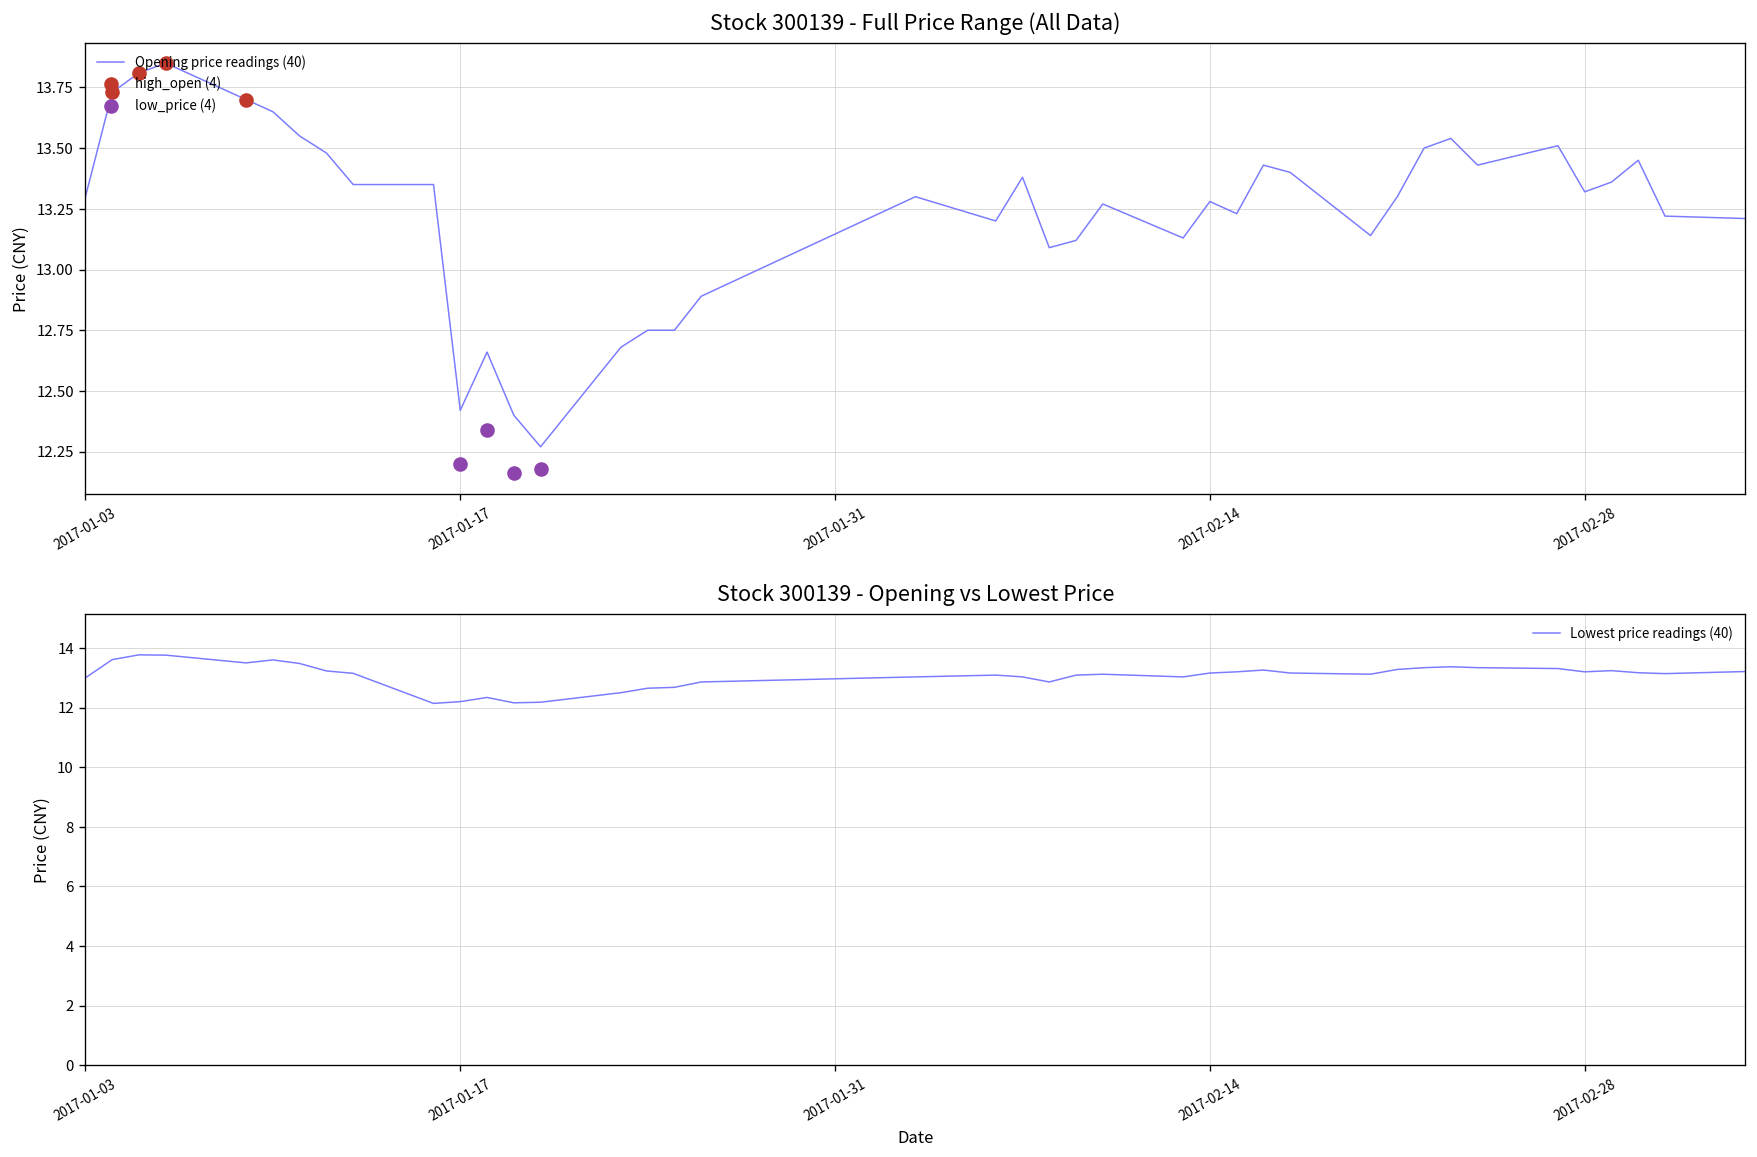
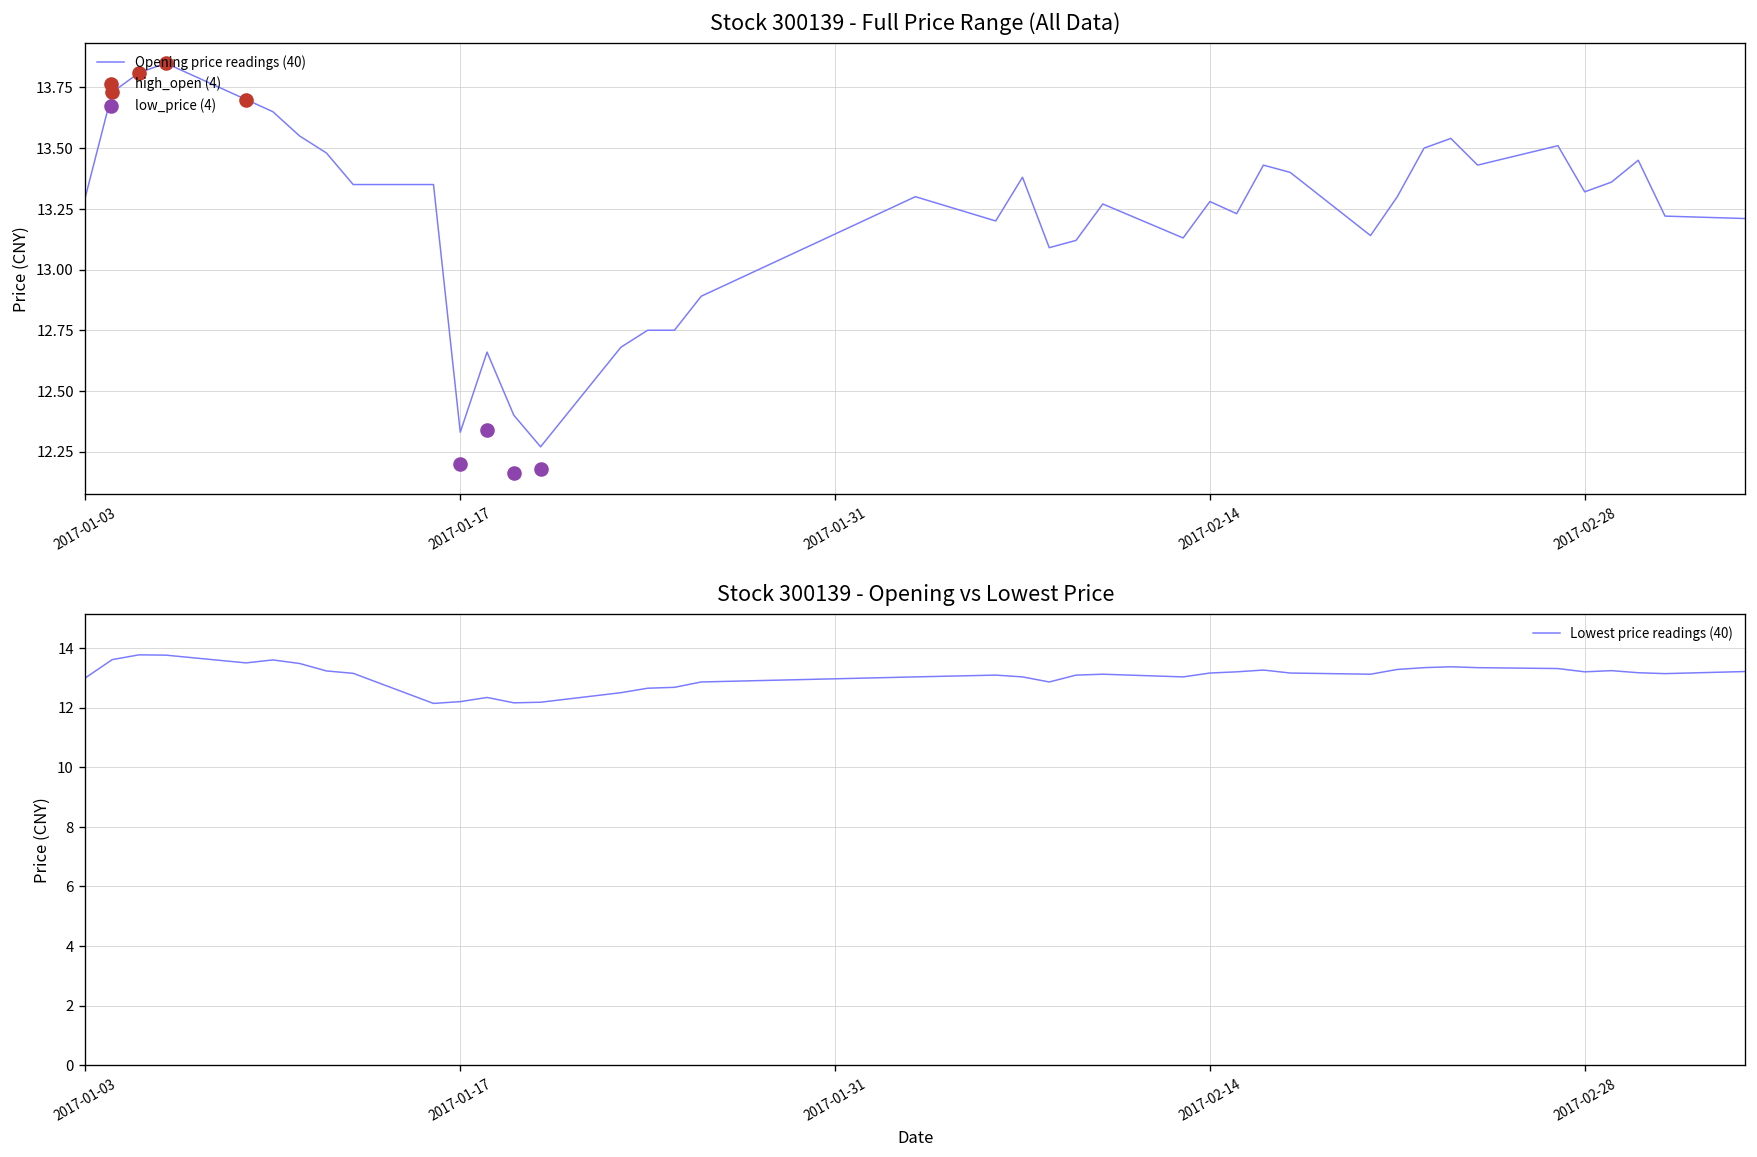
Stock 300139 - Full Price Range (All Data), Opening price readings (40), 2017-01-17: 12.42 -> 12.33
